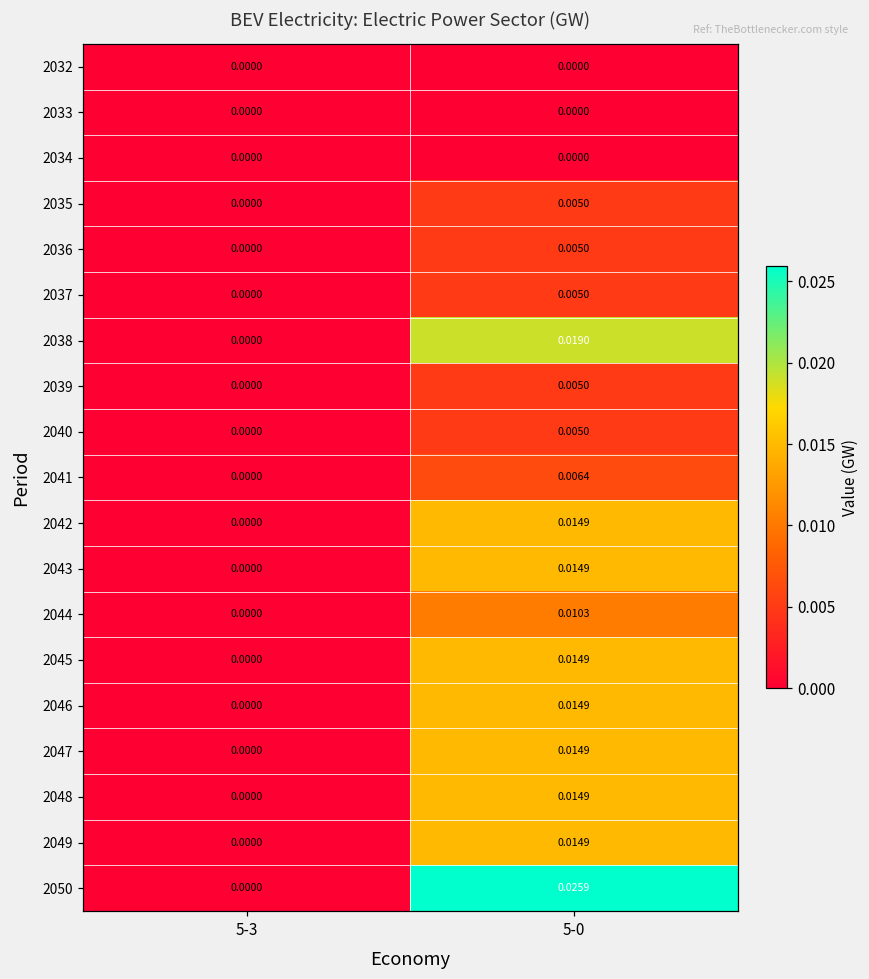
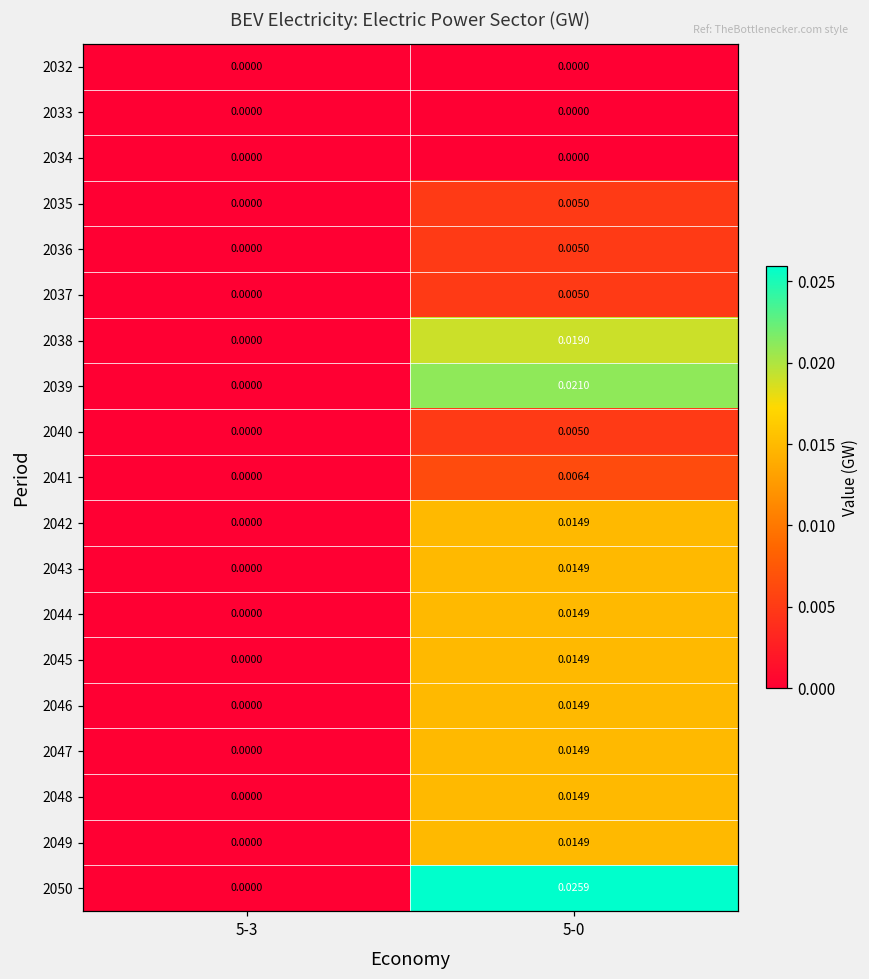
2039, 5-0: 0.0050 -> 0.0210
2044, 5-0: 0.0103 -> 0.0149
